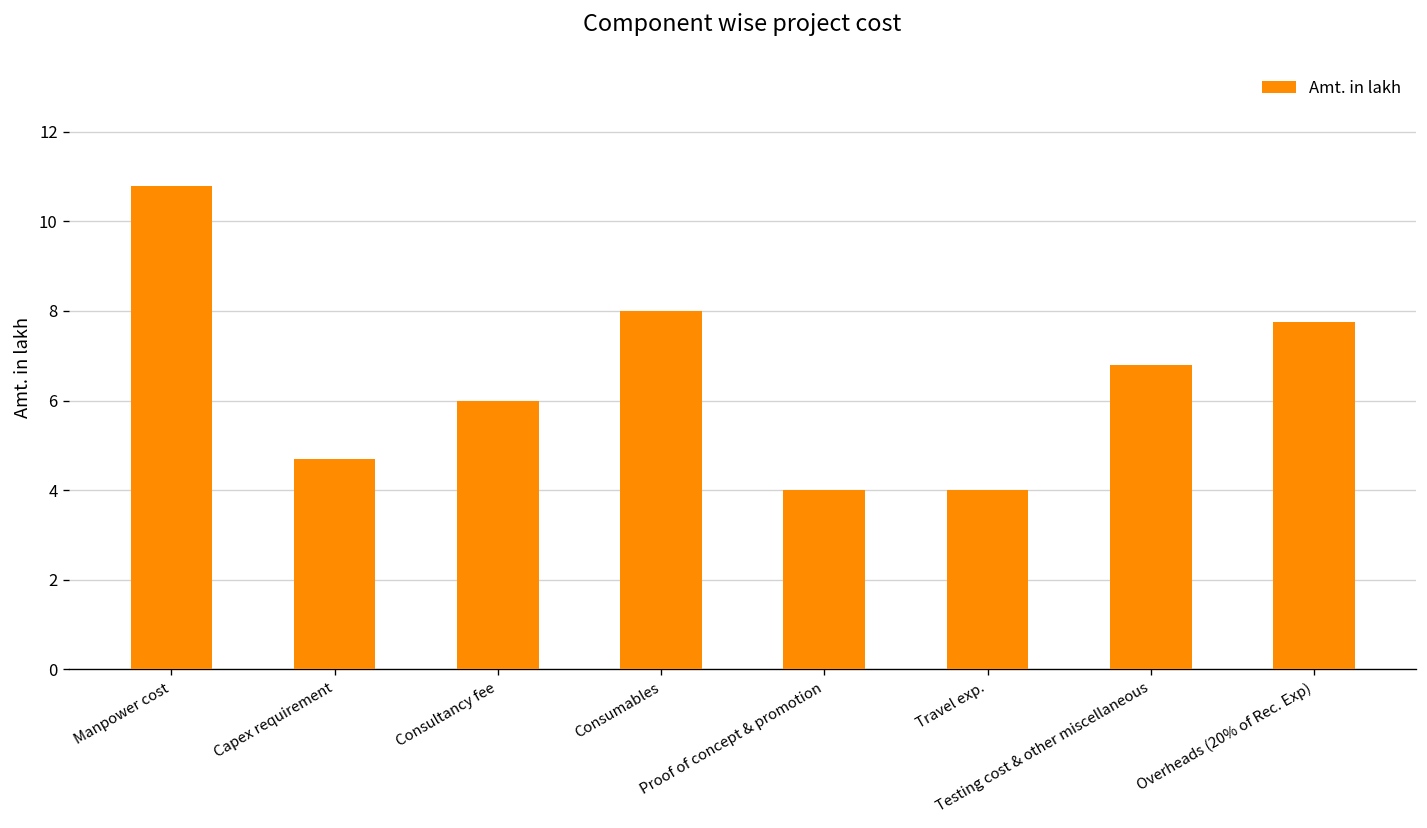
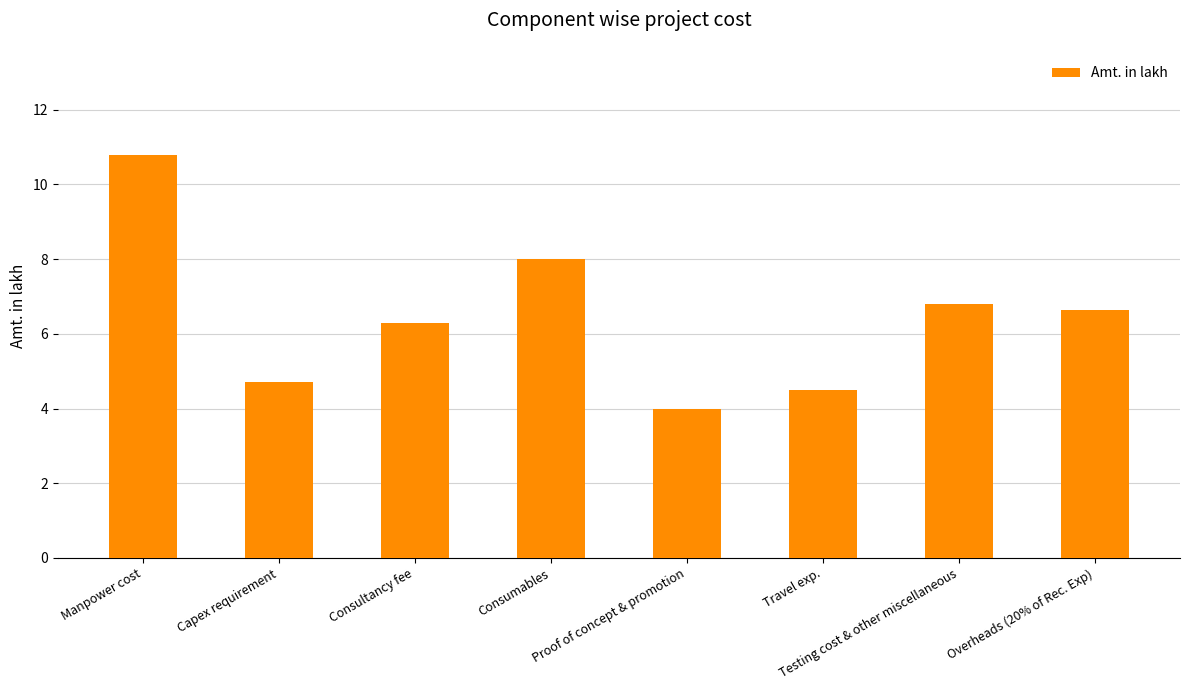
Consultancy fee: 6.0 -> 6.3
Travel exp.: 4.0 -> 4.5
Overheads (20% of Rec. Exp): 7.8 -> 6.6
